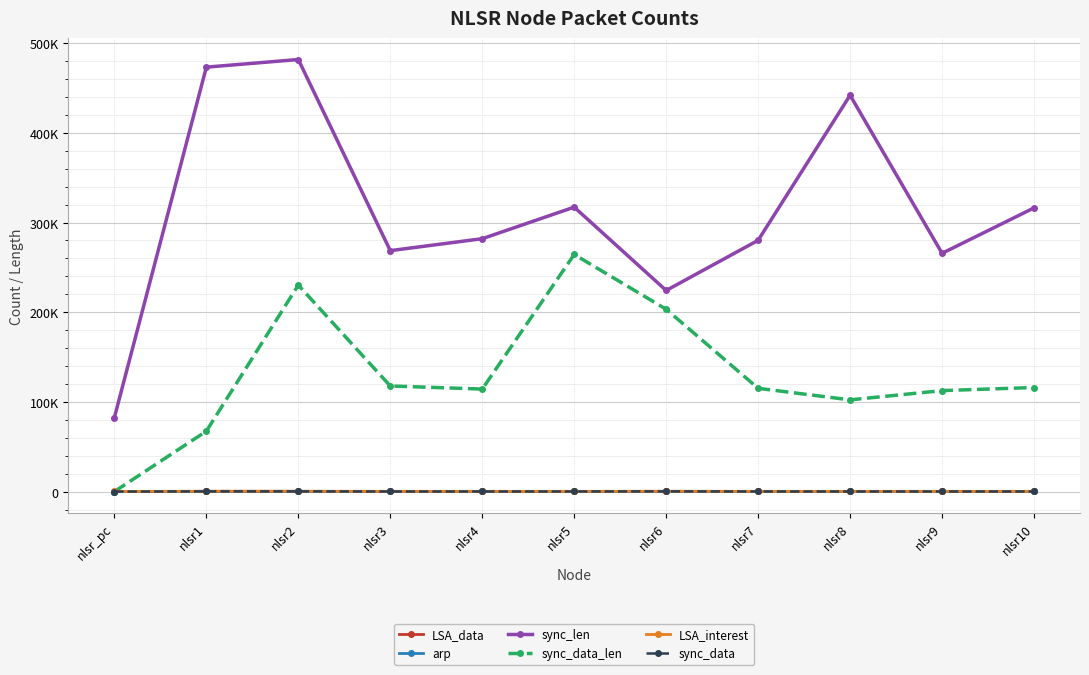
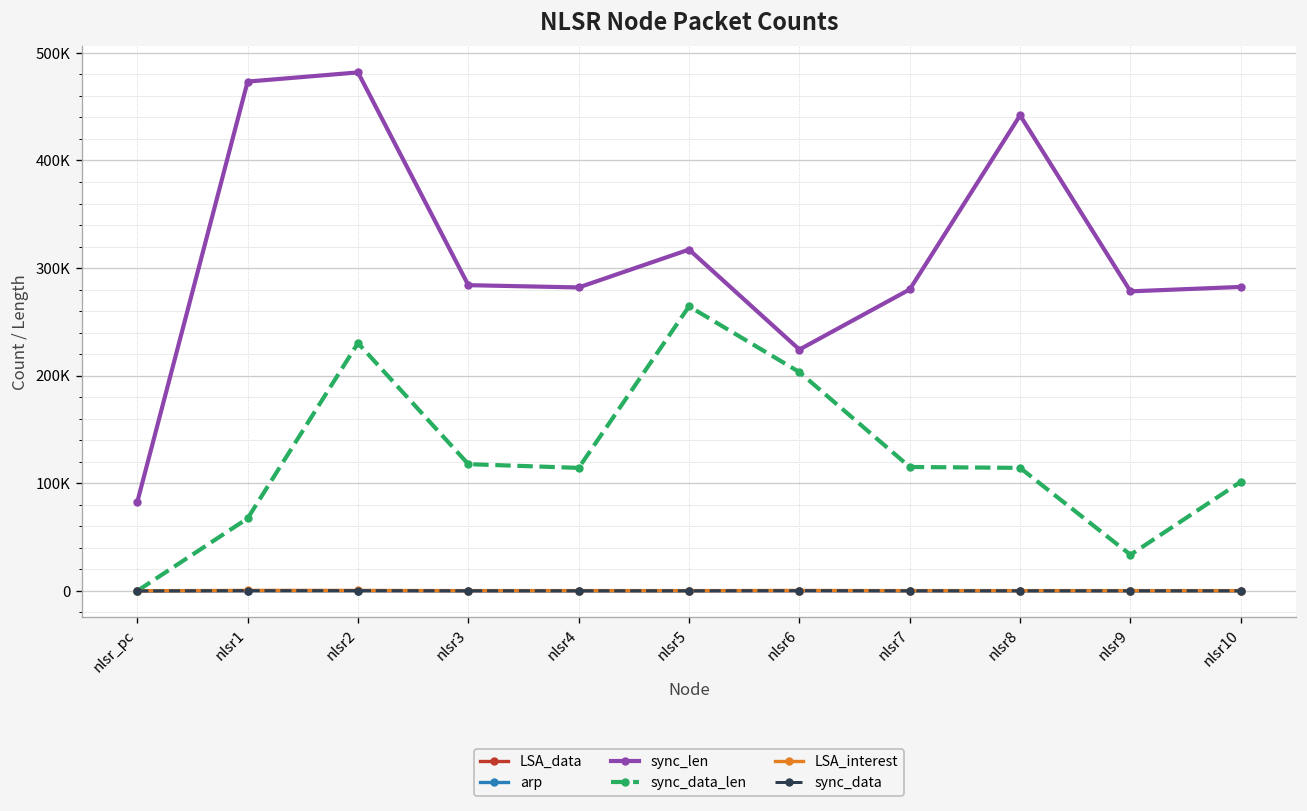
sync_len, nlsr3: 270000 -> 280000
sync_data_len, nlsr8: 100000 -> 110000
sync_len, nlsr9: 270000 -> 280000
sync_data_len, nlsr9: 110000 -> 30000
sync_len, nlsr10: 320000 -> 280000
sync_data_len, nlsr10: 120000 -> 100000
